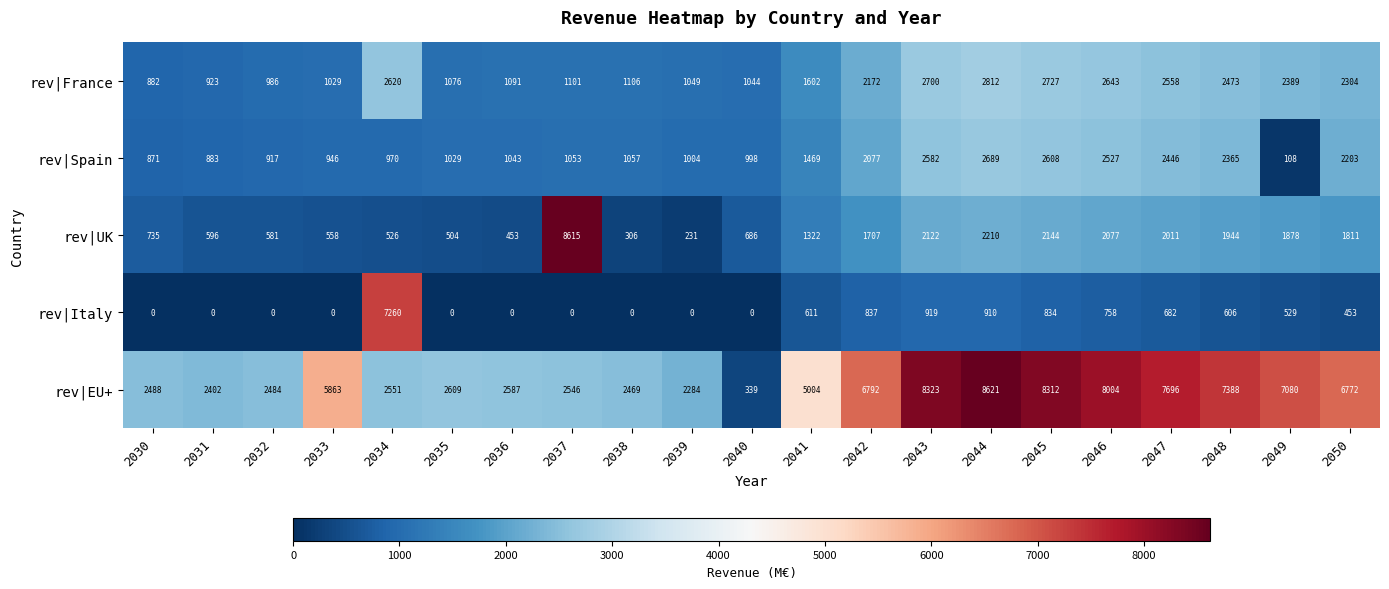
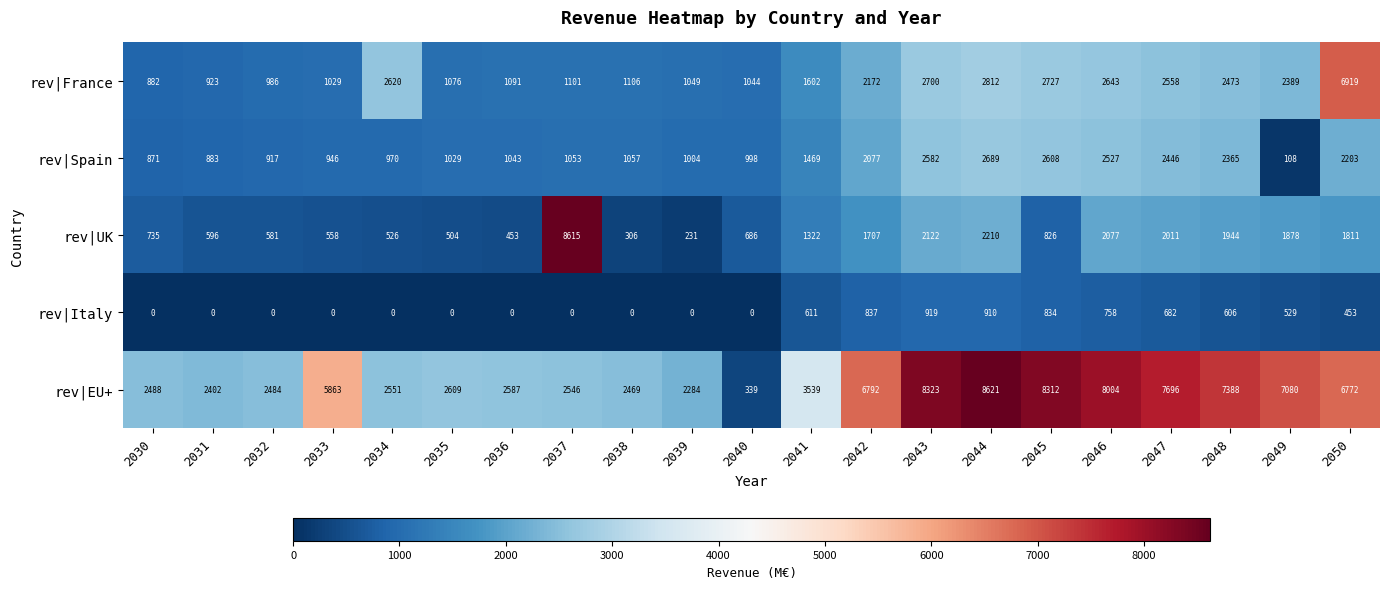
rev|France, 2050: 2304 -> 6919
rev|UK, 2045: 2144 -> 826
rev|Italy, 2034: 7260 -> 0
rev|EU+, 2041: 5004 -> 3539
